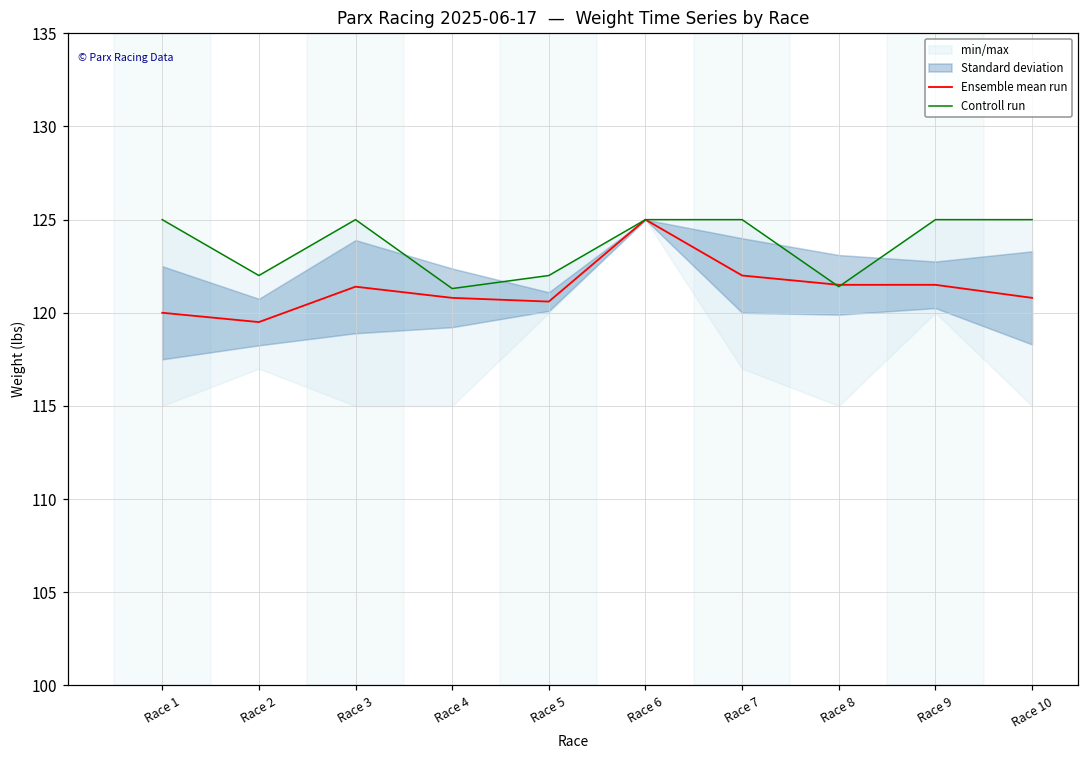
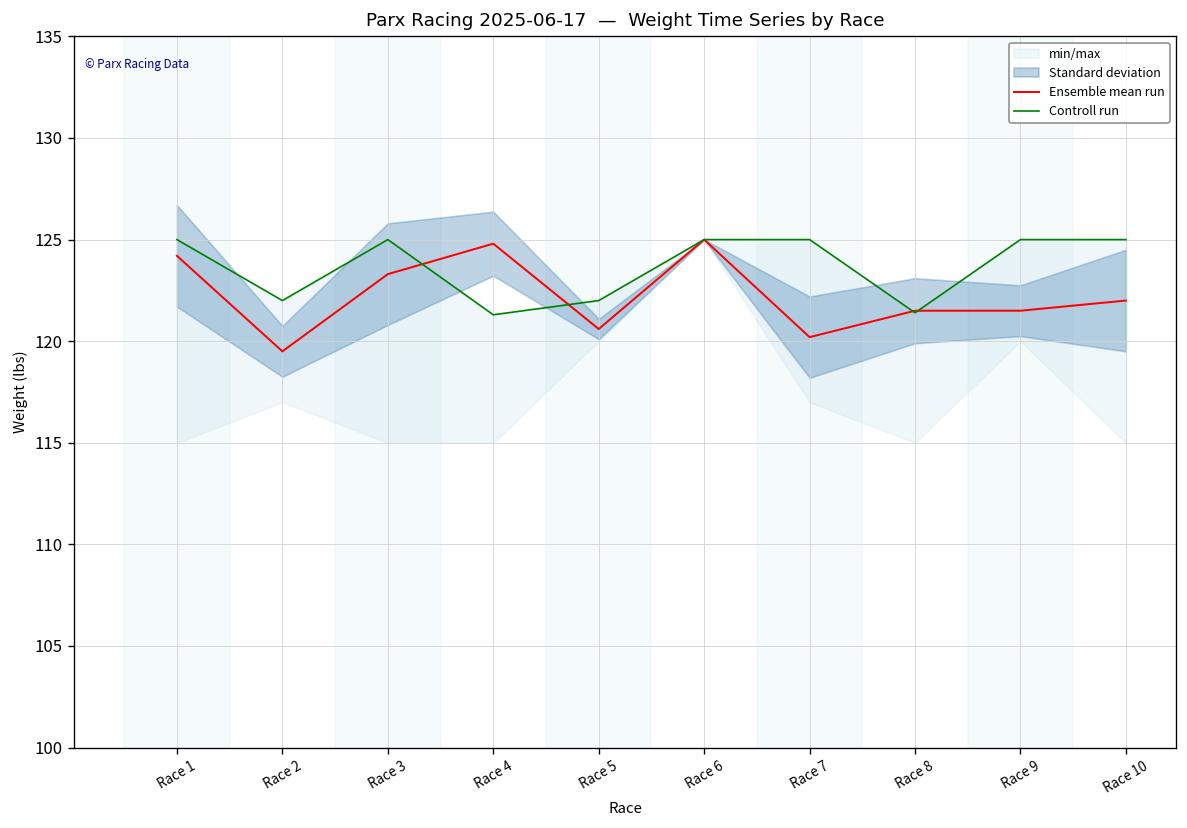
Ensemble mean run, Race 1: 120.0 -> 124.2
Ensemble mean run, Race 3: 121.4 -> 123.3
Ensemble mean run, Race 4: 120.8 -> 124.8
Ensemble mean run, Race 7: 122.0 -> 120.2
Ensemble mean run, Race 10: 120.8 -> 122.0
